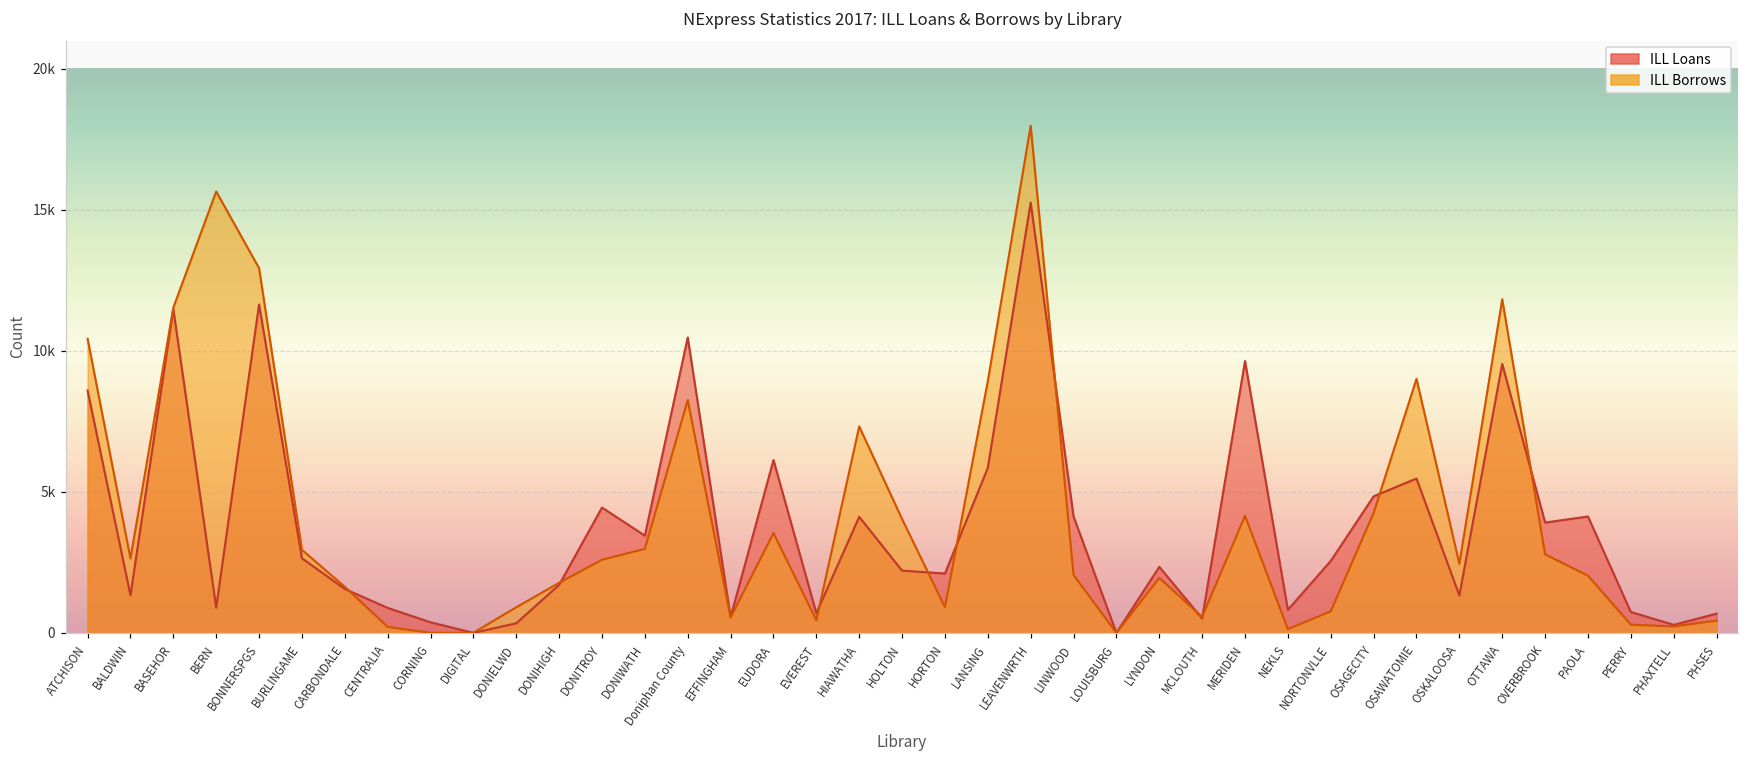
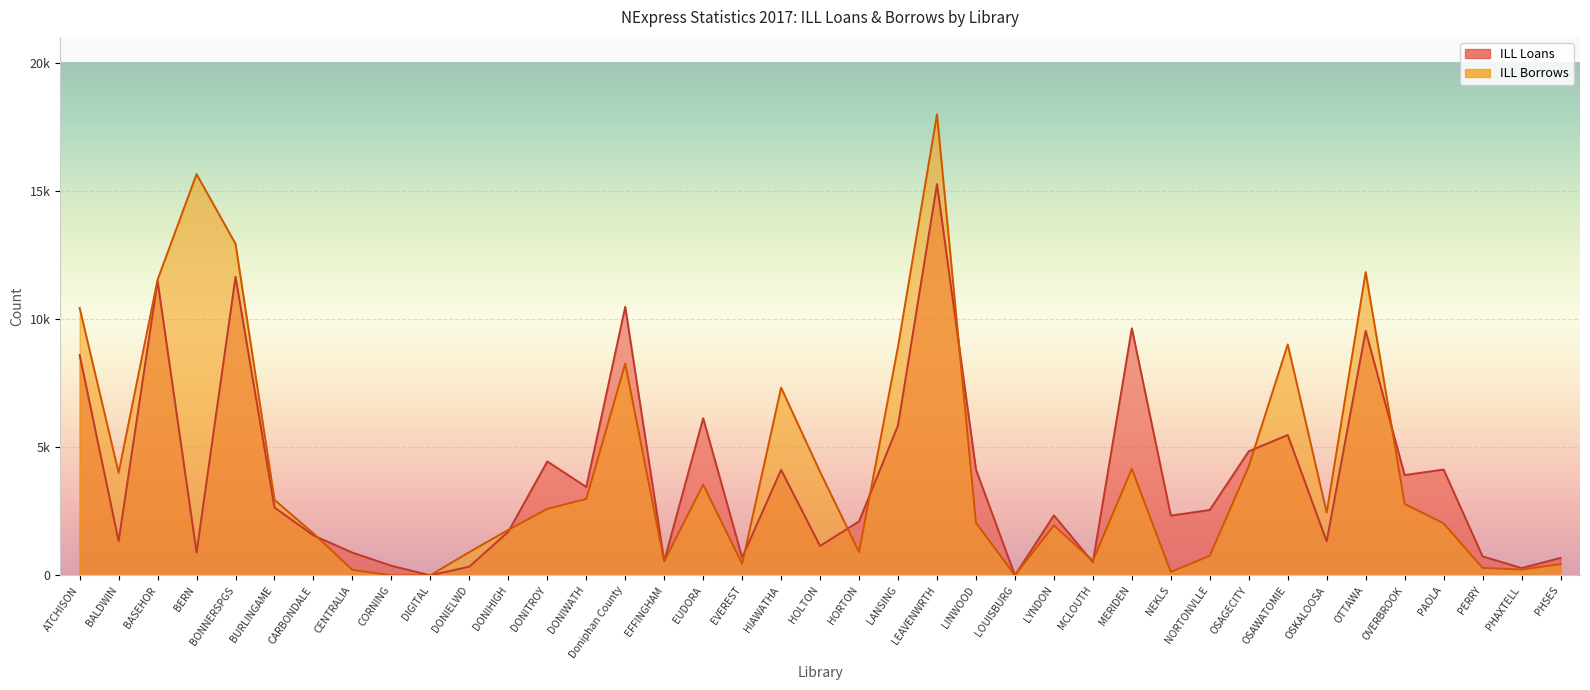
ILL Borrows, BALDWIN: 2600 -> 4000
ILL Loans, HOLTON: 2200 -> 1100
ILL Loans, NEKLS: 800 -> 2300
